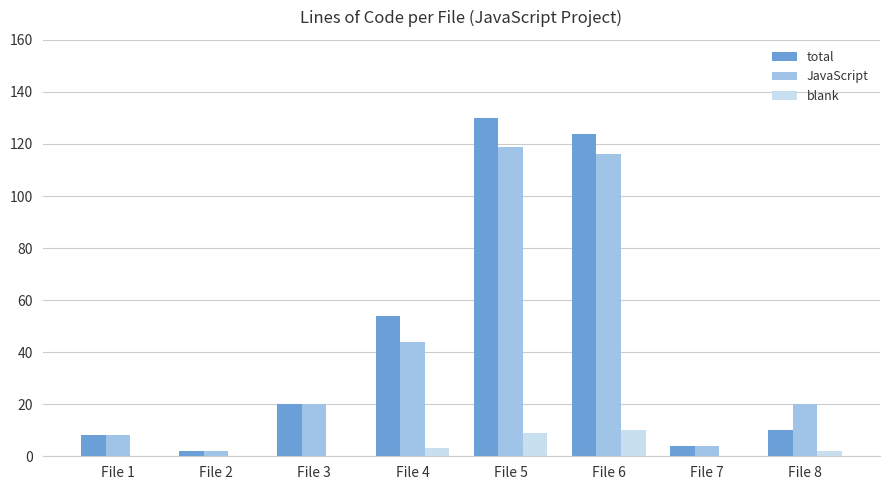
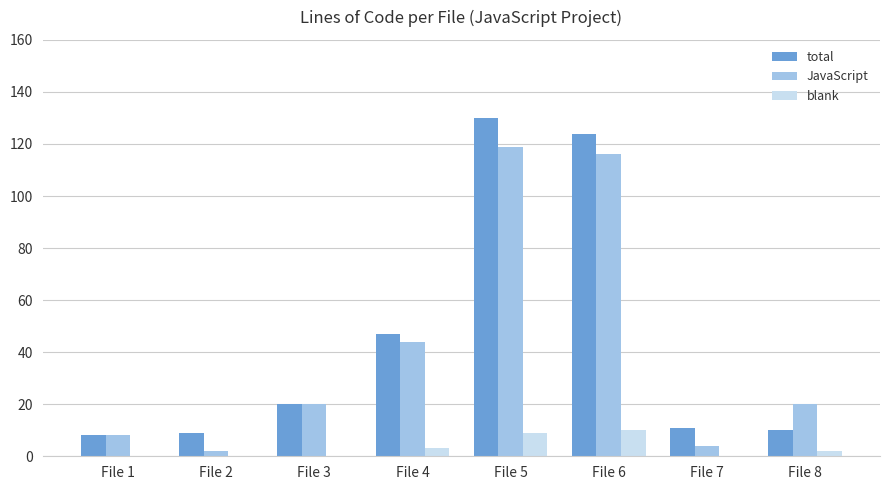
total, File 2: 2 -> 9
total, File 4: 54 -> 47
total, File 7: 4 -> 11
